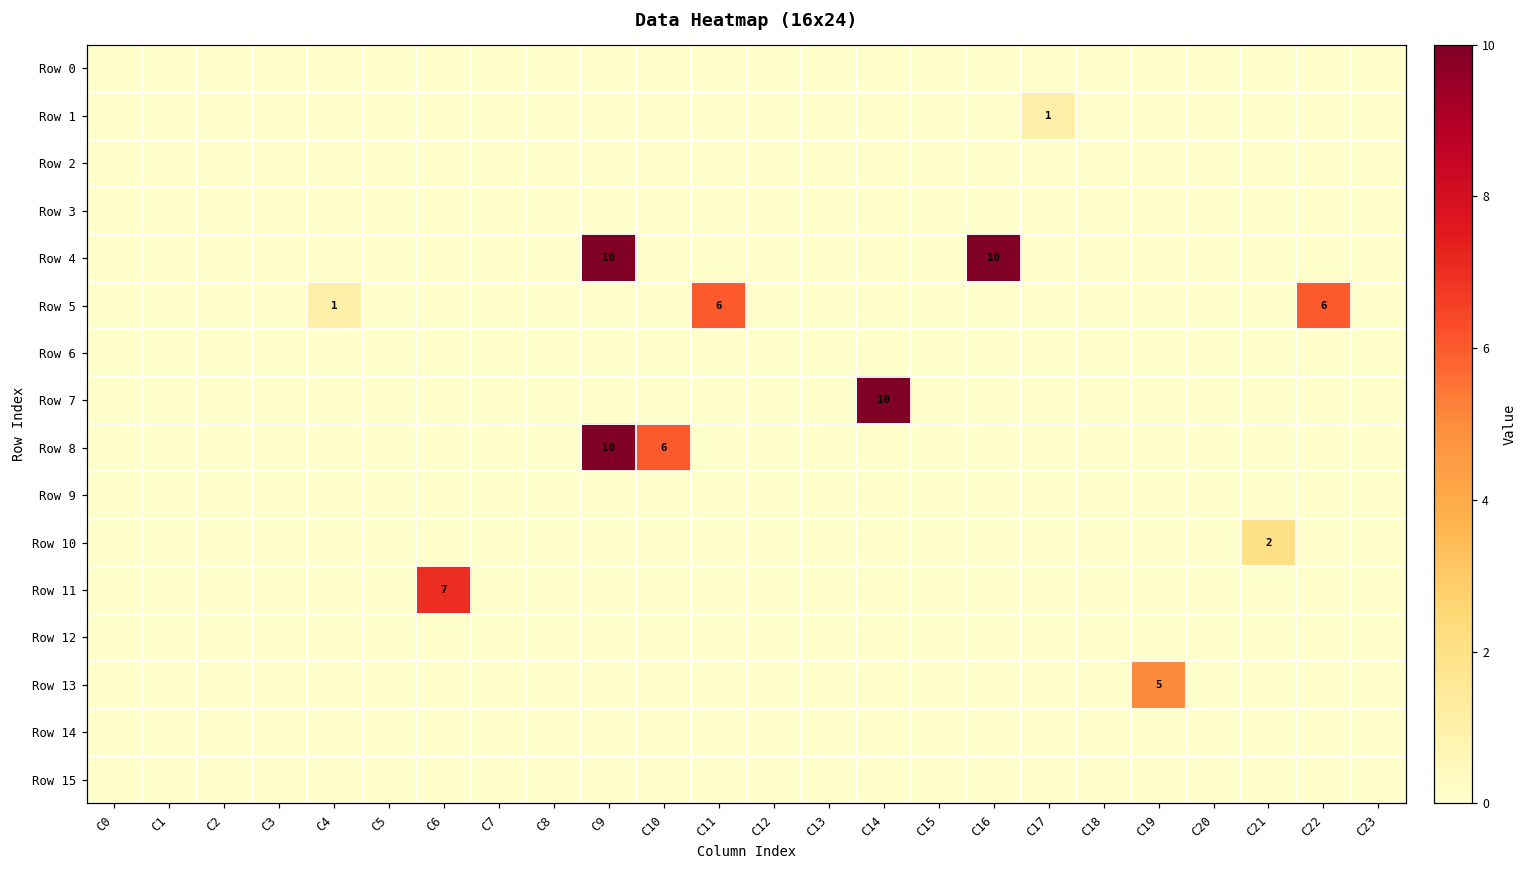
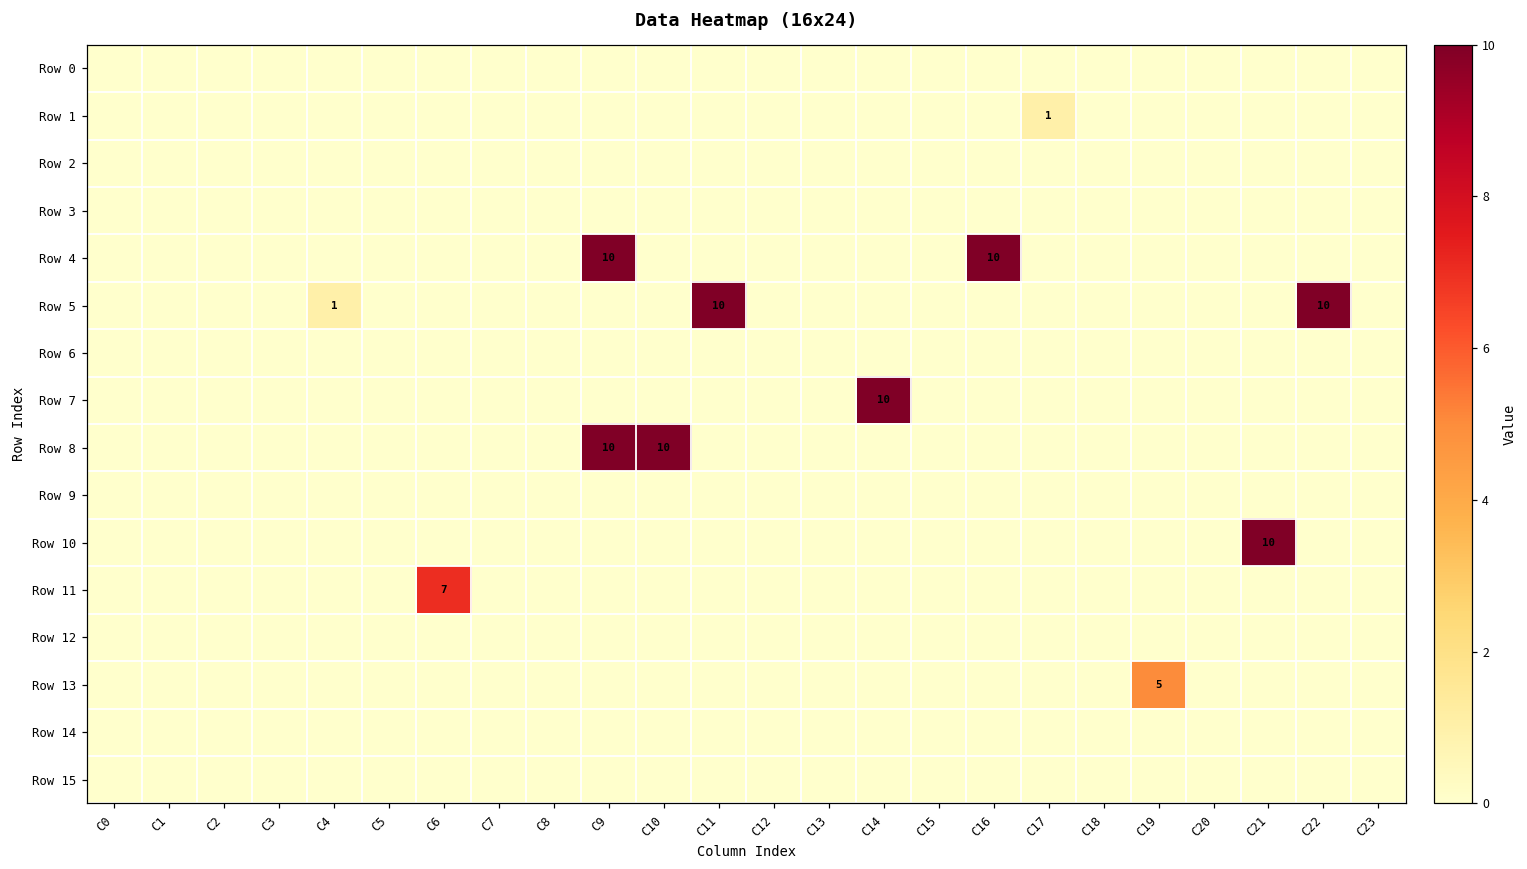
Row 5, C11: 6 -> 10
Row 5, C22: 6 -> 10
Row 8, C10: 6 -> 10
Row 10, C21: 2 -> 10
